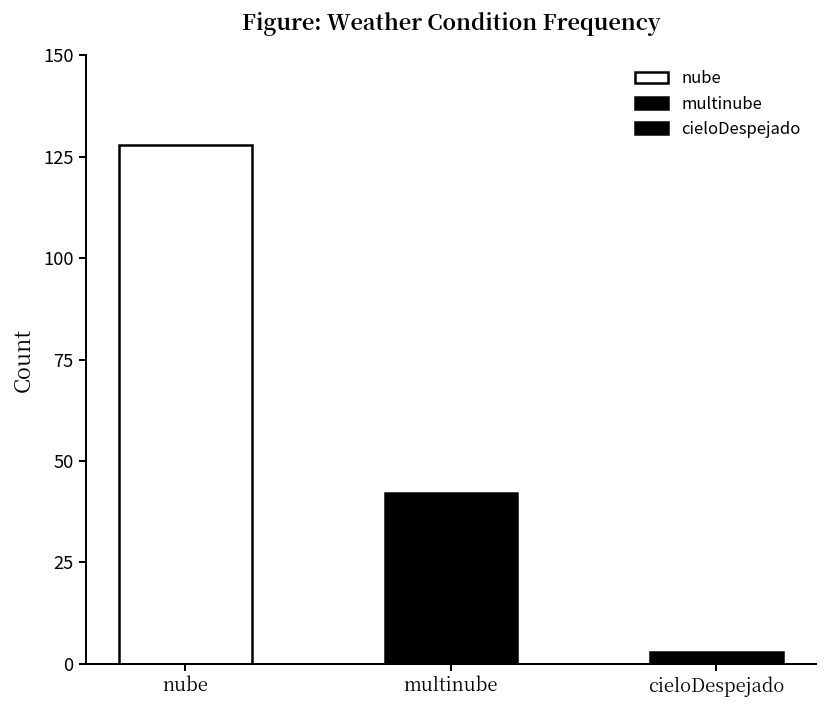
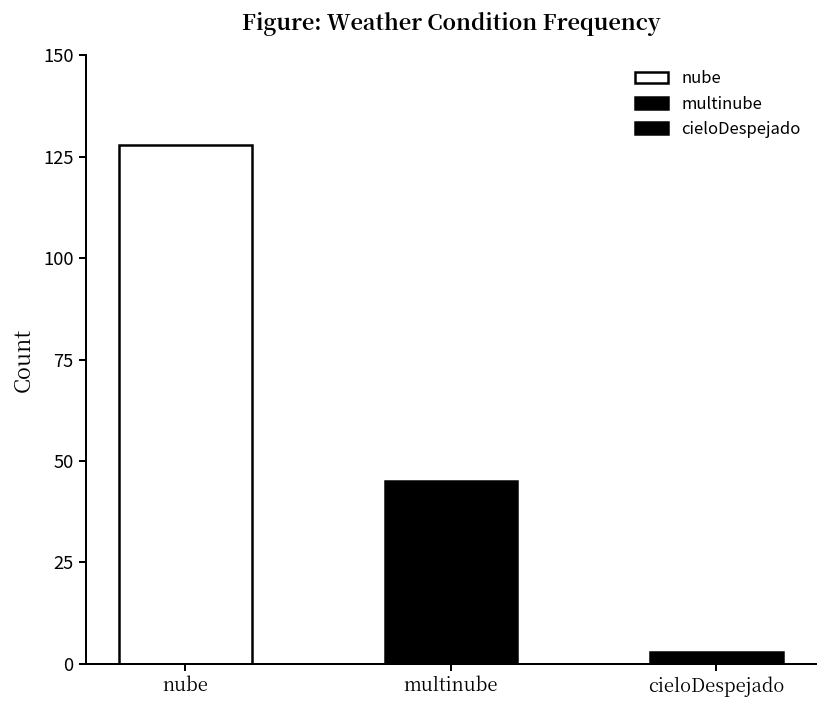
multinube: 42 -> 45
